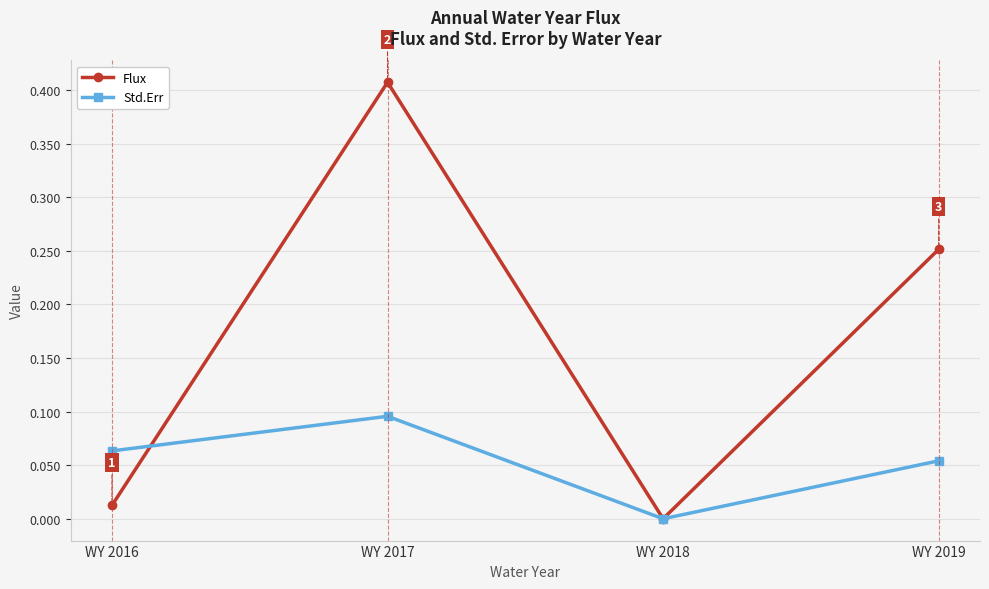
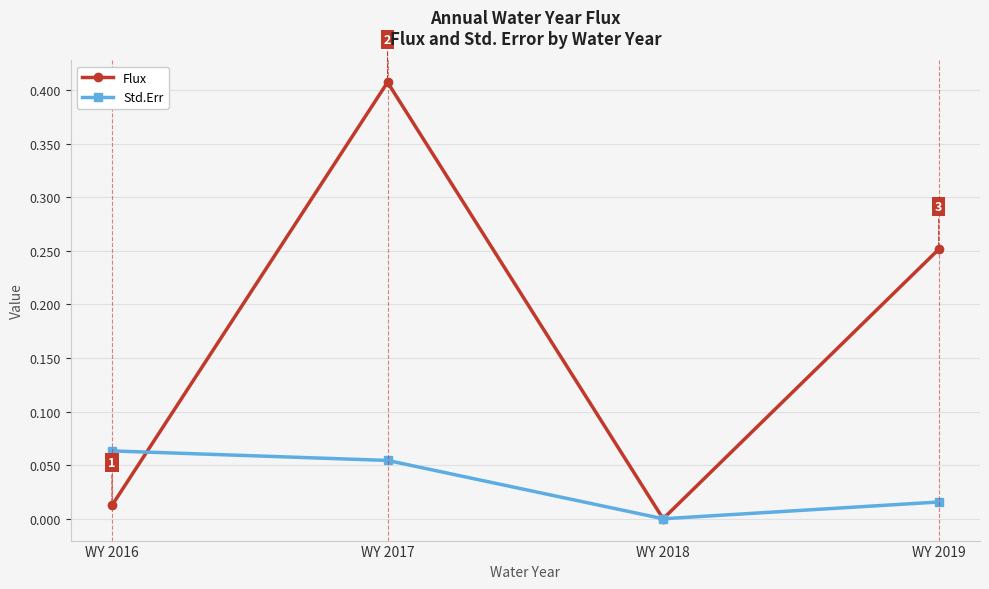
Std.Err, WY 2017: 0.096 -> 0.054
Std.Err, WY 2019: 0.054 -> 0.016
